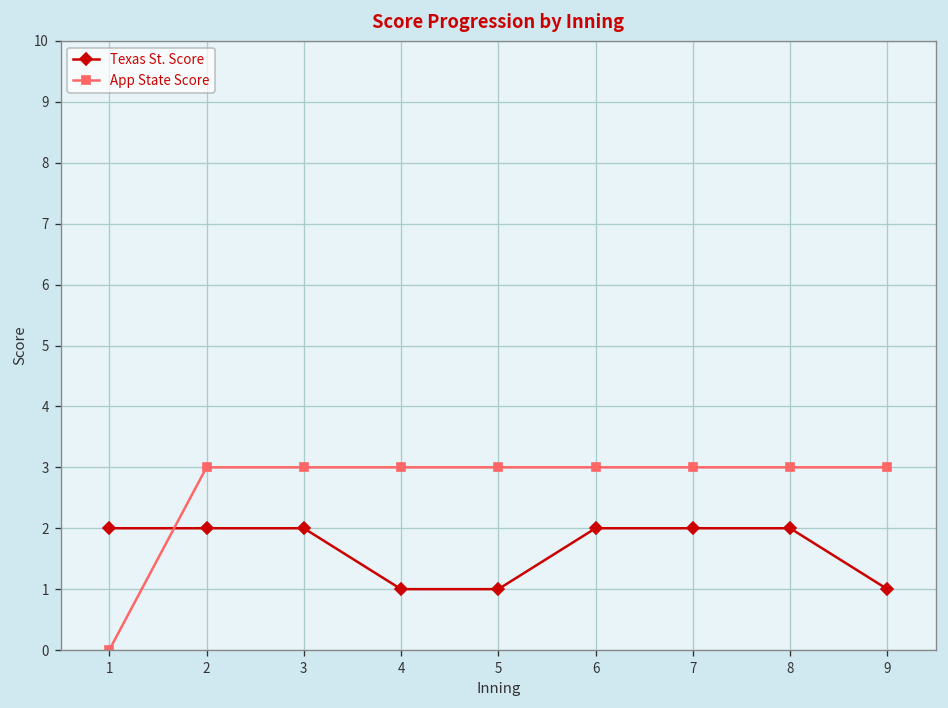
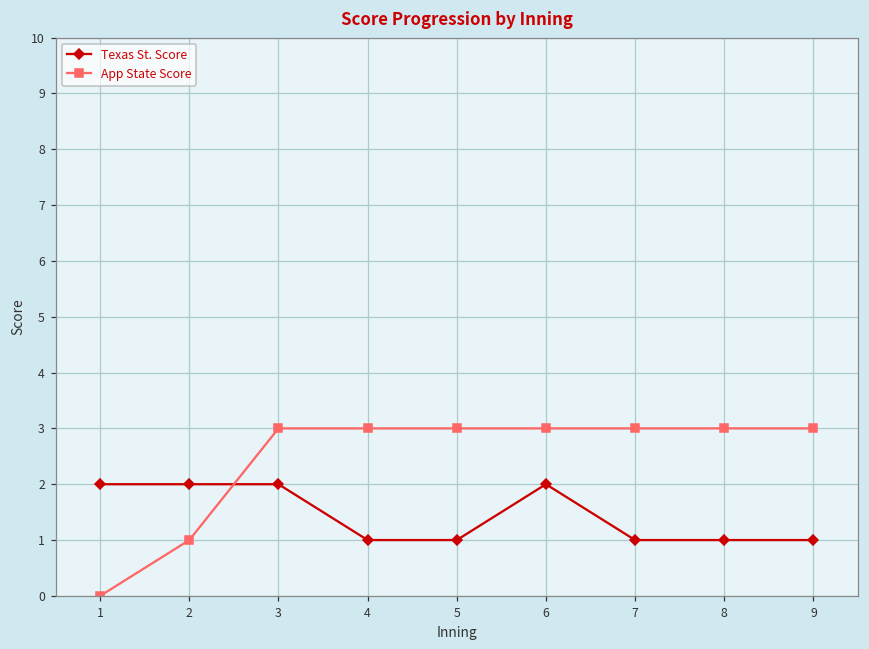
App State Score, 2: 3 -> 1
Texas St. Score, 7: 2 -> 1
Texas St. Score, 8: 2 -> 1
